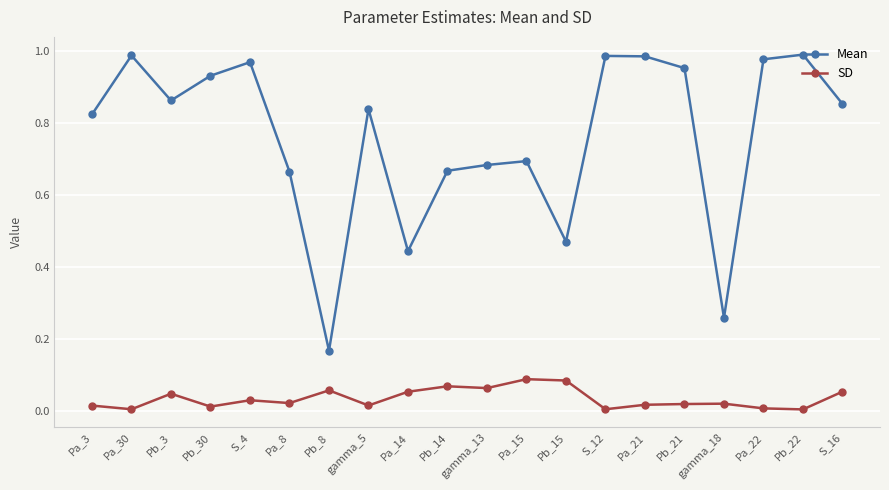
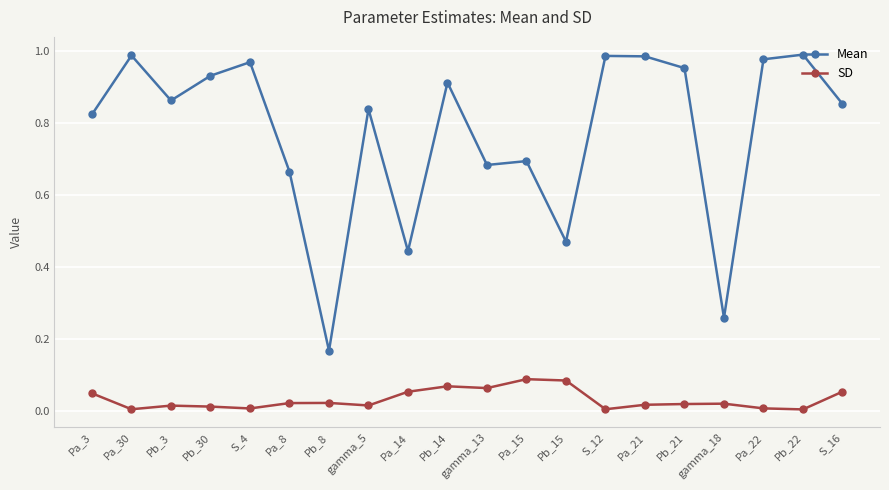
SD, Pa_3: 0.02 -> 0.05
SD, Pb_3: 0.05 -> 0.02
SD, S_4: 0.03 -> 0.01
SD, Pb_8: 0.06 -> 0.02
Mean, Pb_14: 0.67 -> 0.91
